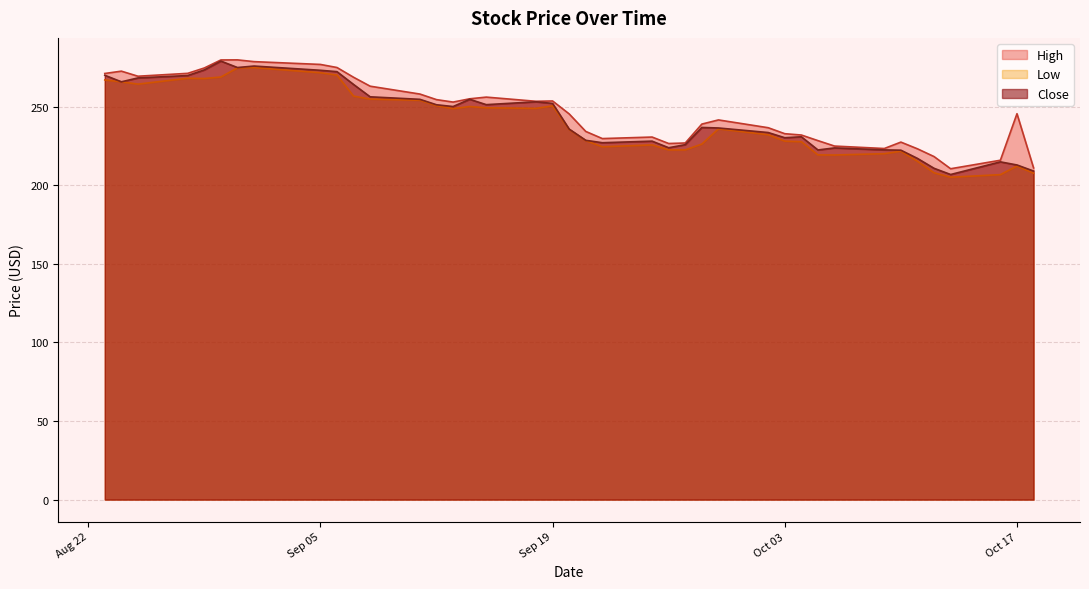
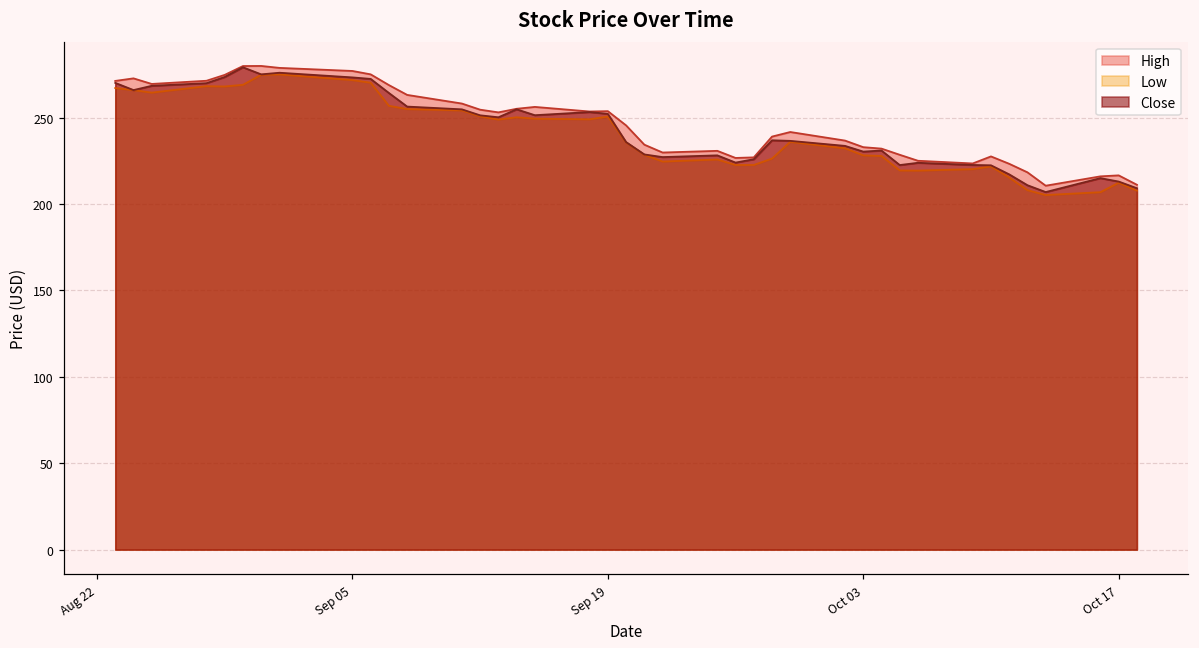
High, Oct 17: 246 -> 217
